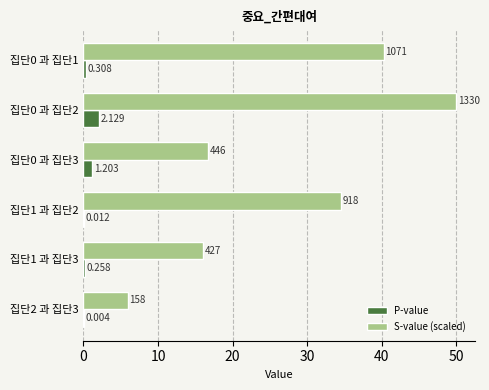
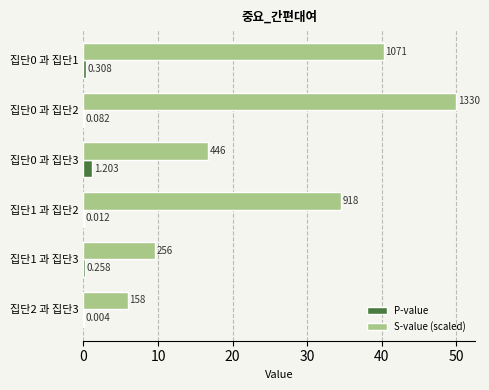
P-value, 집단0 과 집단2: 2.129 -> 0.082
S-value (scaled), 집단1 과 집단3: 427 -> 256
